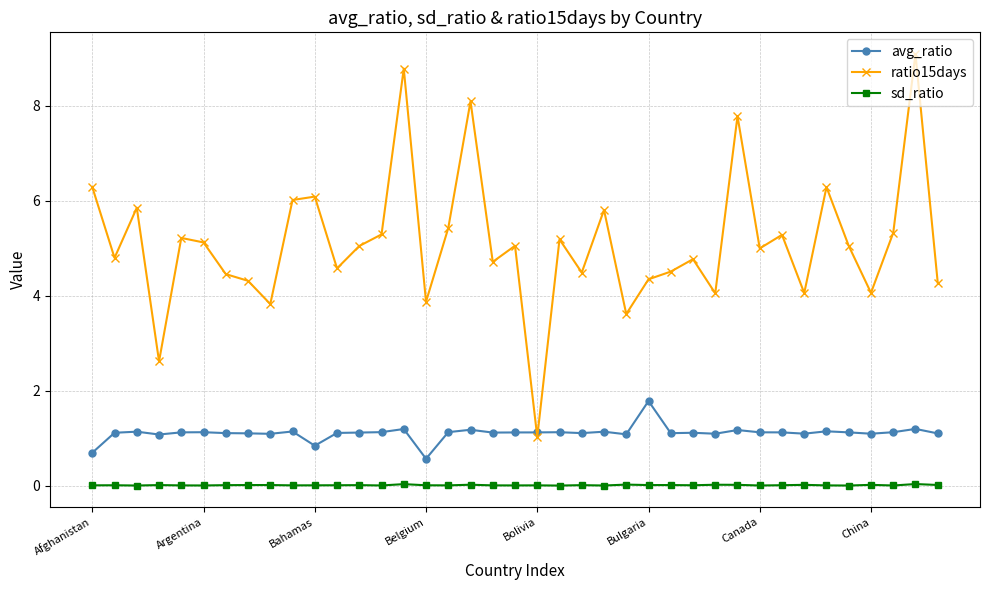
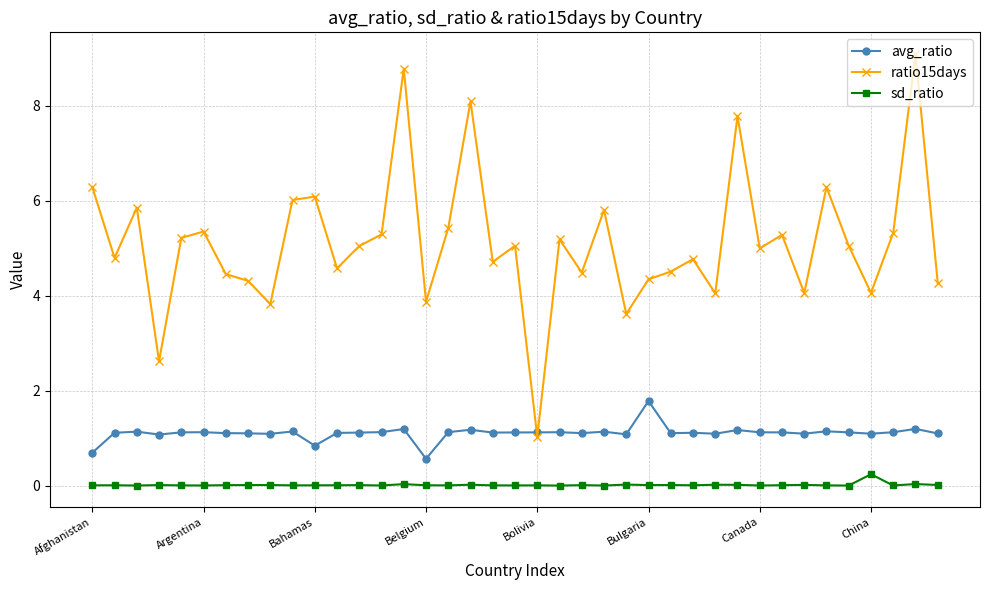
ratio15days, Argentina: 5.1 -> 5.4
sd_ratio, China: 0.0 -> 0.2
